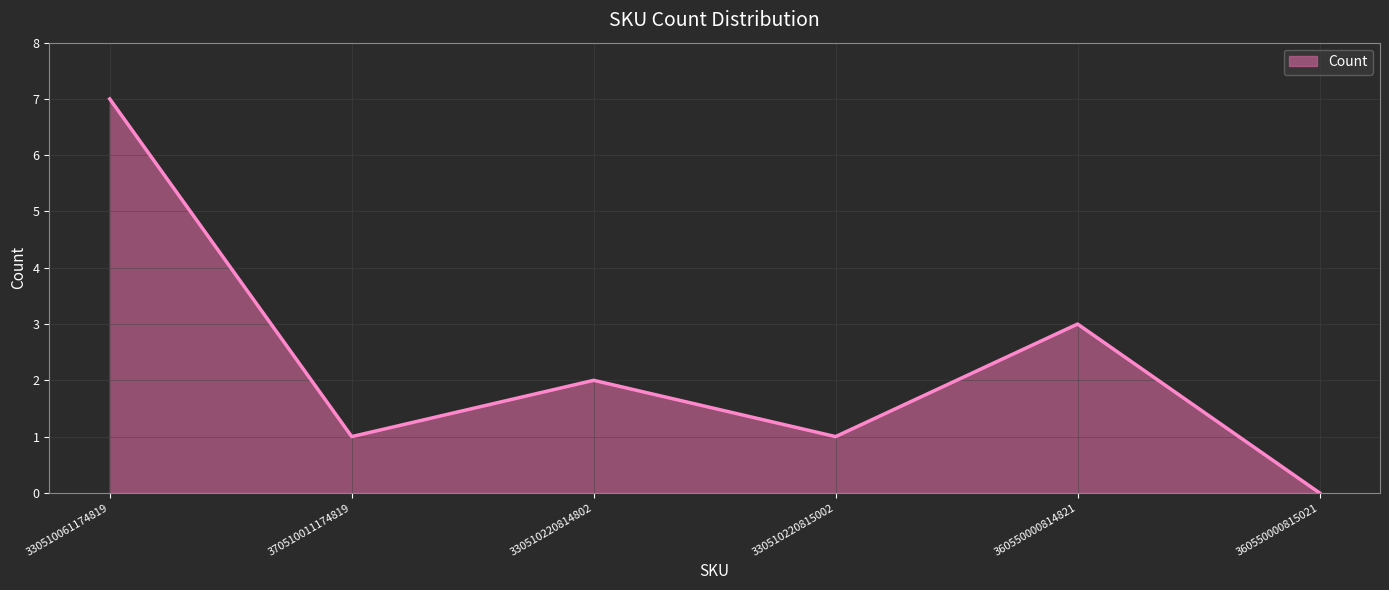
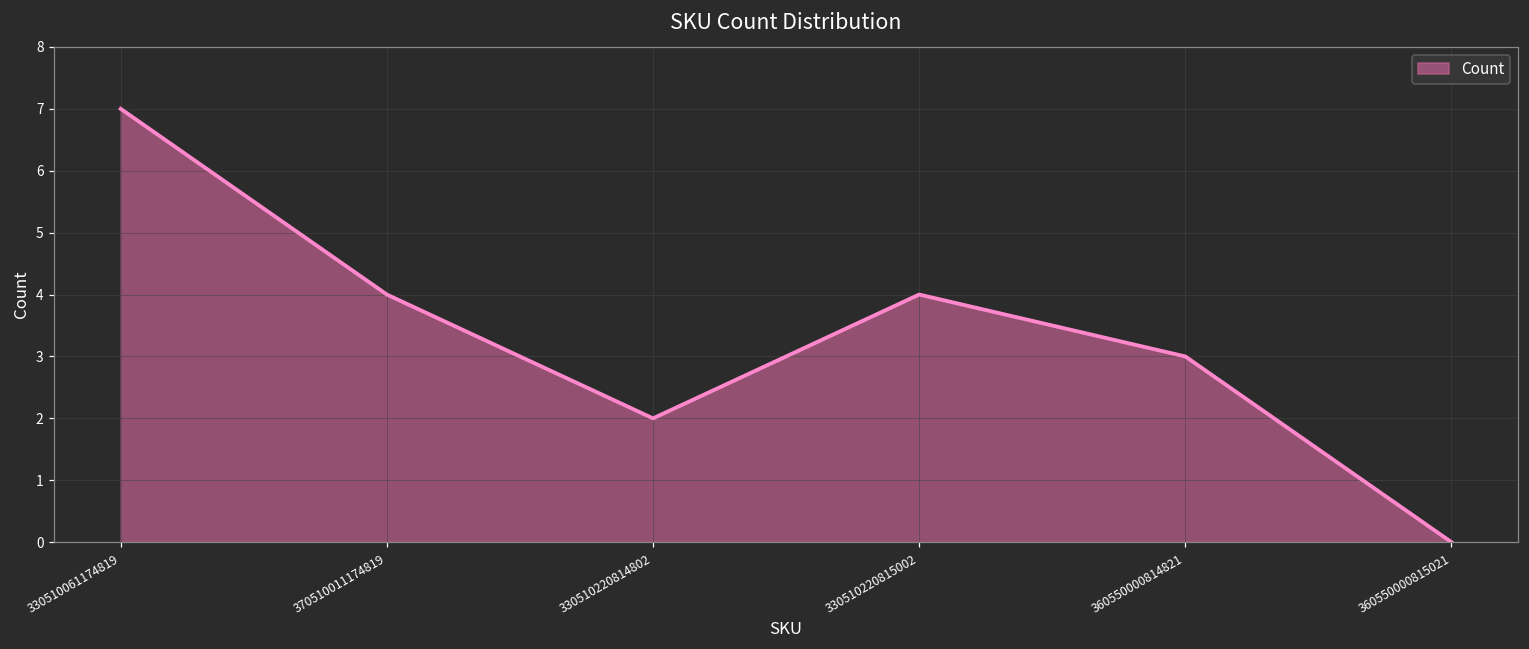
370510011174819: 1 -> 4
330510220815002: 1 -> 4
